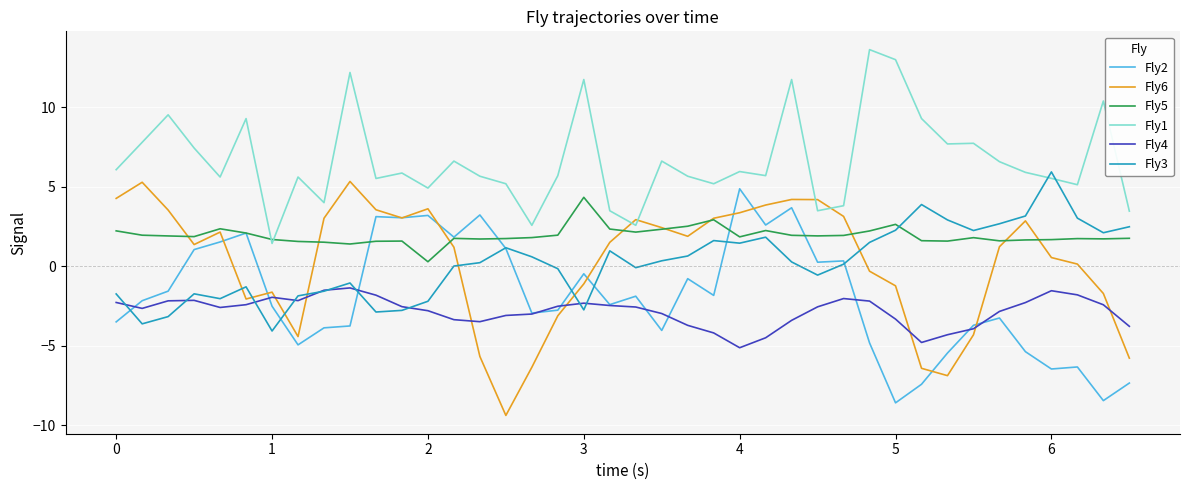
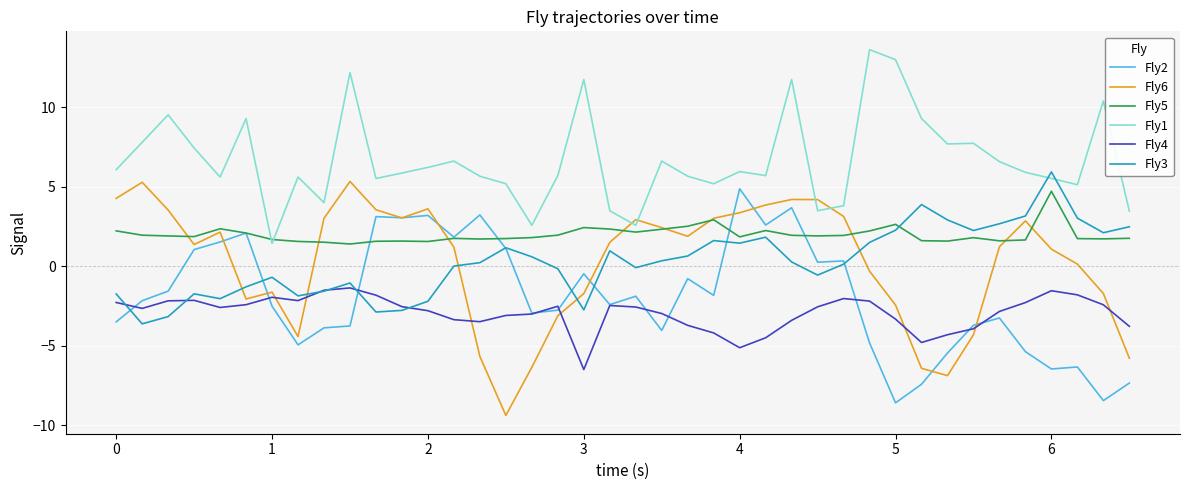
Fly3, 1: -4.1 -> -0.7
Fly5, 2: 0.3 -> 1.6
Fly1, 2: 4.9 -> 6.2
Fly6, 3: -1.1 -> -1.7
Fly5, 3: 4.3 -> 2.4
Fly4, 3: -2.3 -> -6.5
Fly6, 5: -1.2 -> -2.4
Fly6, 6: 0.5 -> 1.1
Fly5, 6: 1.7 -> 4.7
